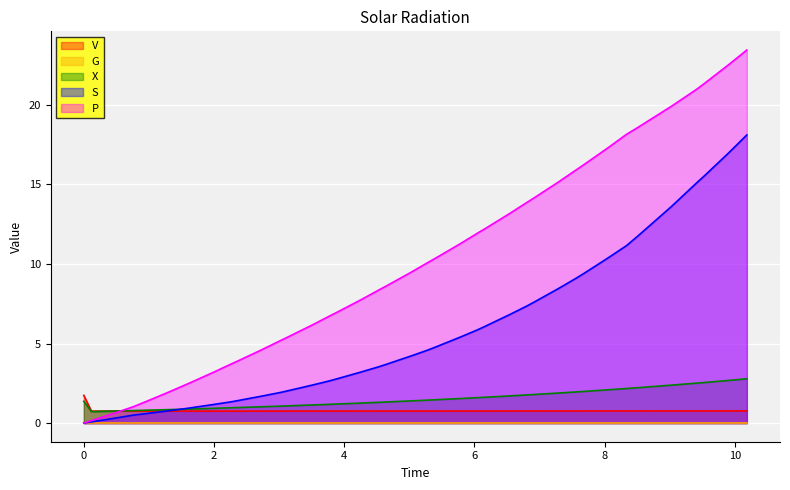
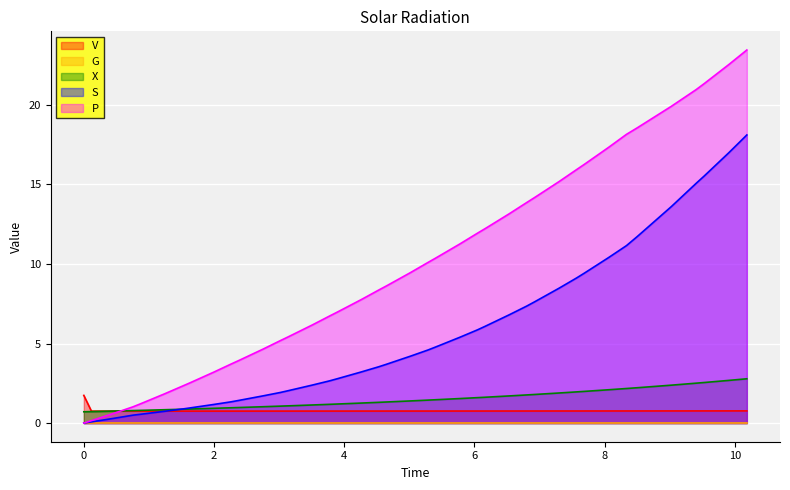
X, 0: 1.4 -> 0.7
